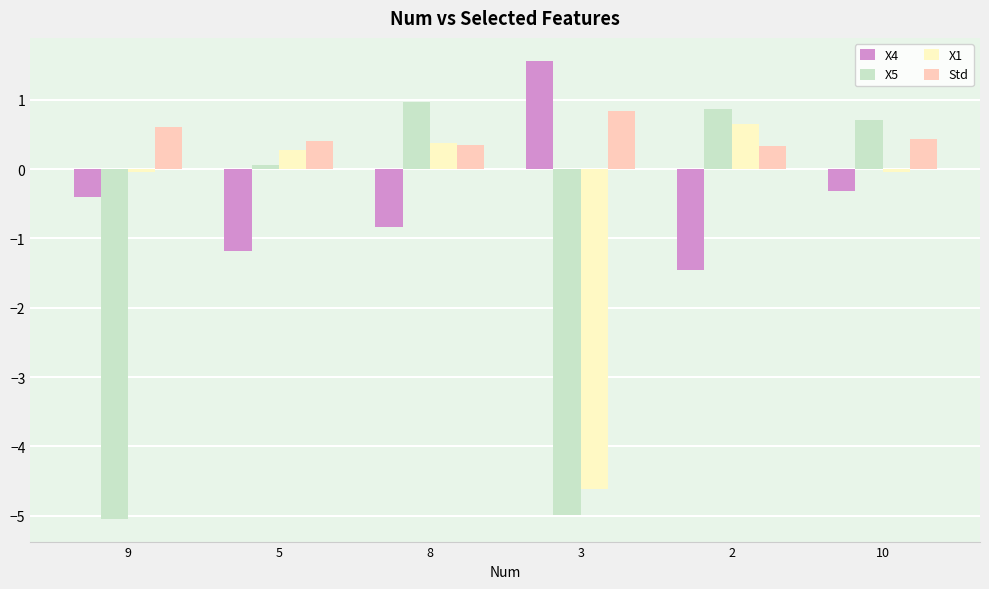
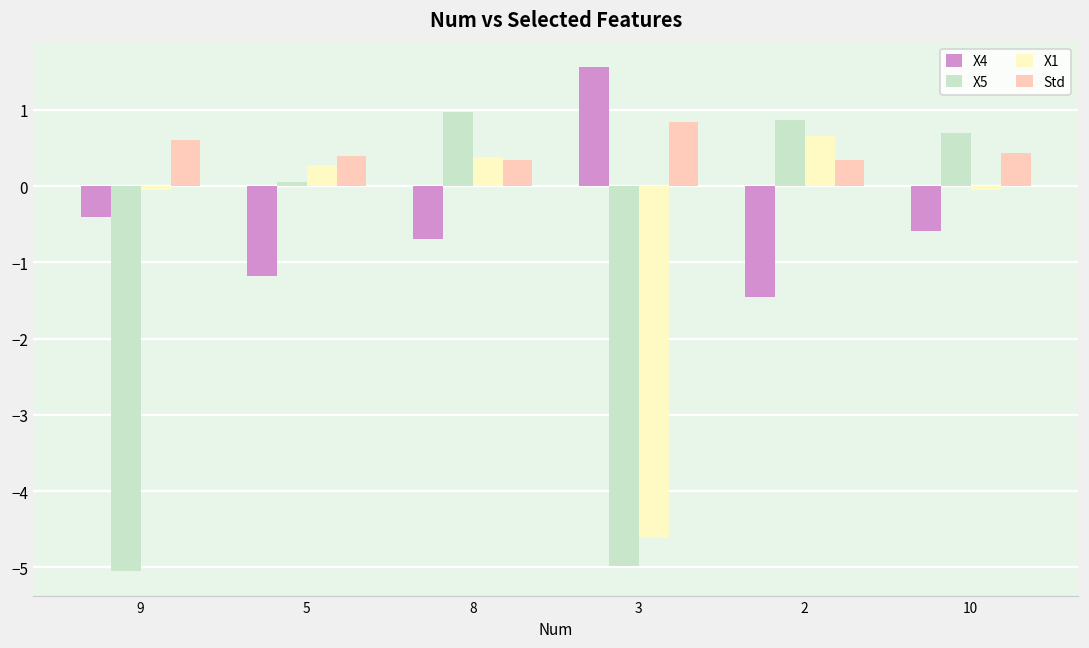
X4, 8: -0.8 -> -0.7
X4, 10: -0.3 -> -0.6
